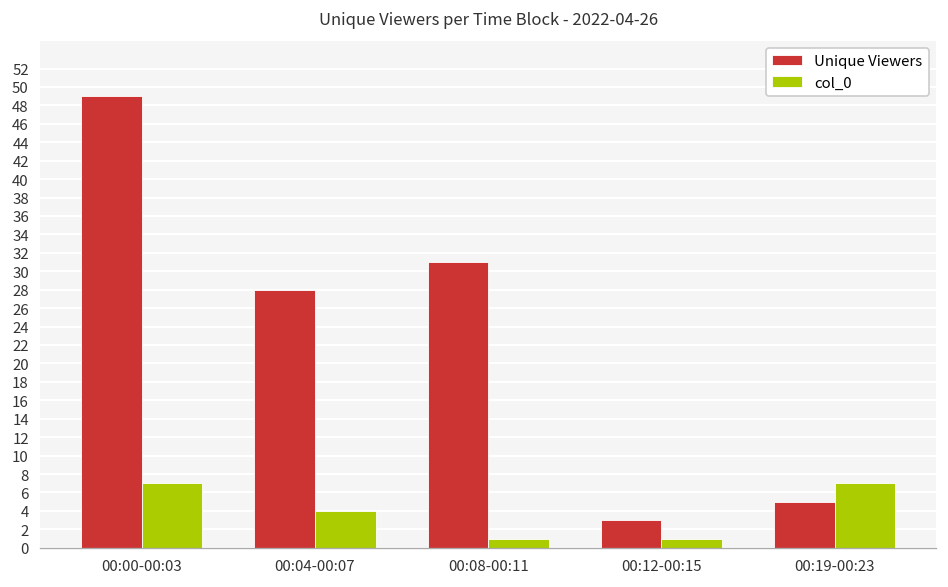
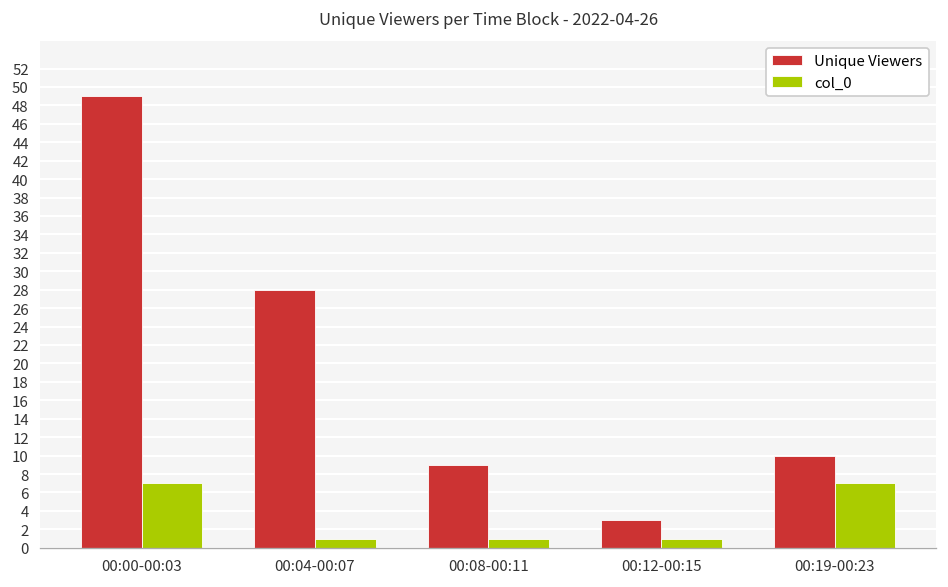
col_0, 00:04-00:07: 4 -> 1
Unique Viewers, 00:08-00:11: 31 -> 9
Unique Viewers, 00:19-00:23: 5 -> 10
